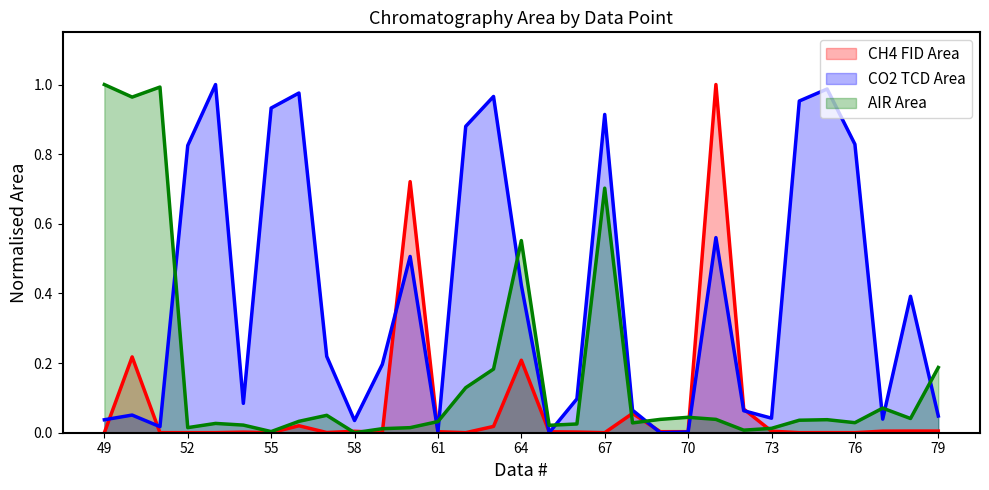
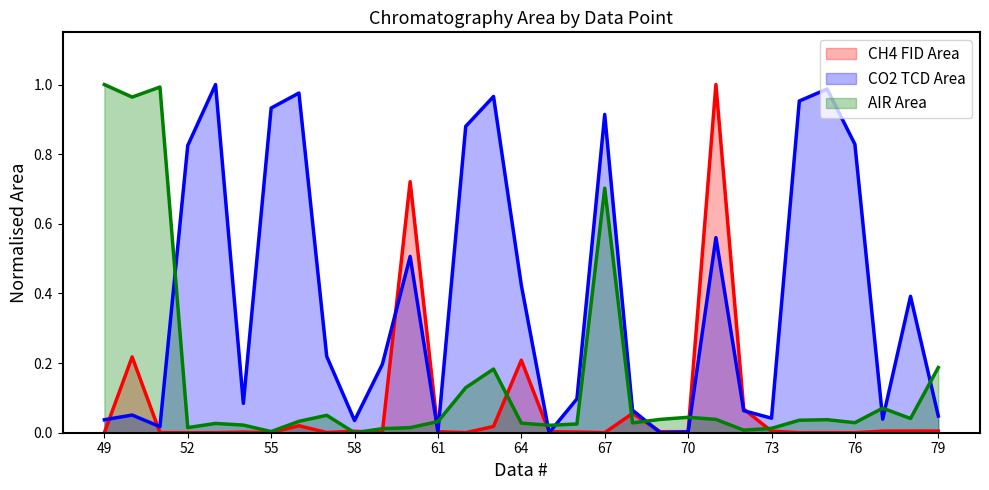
AIR Area, 64: 0.55 -> 0.03
